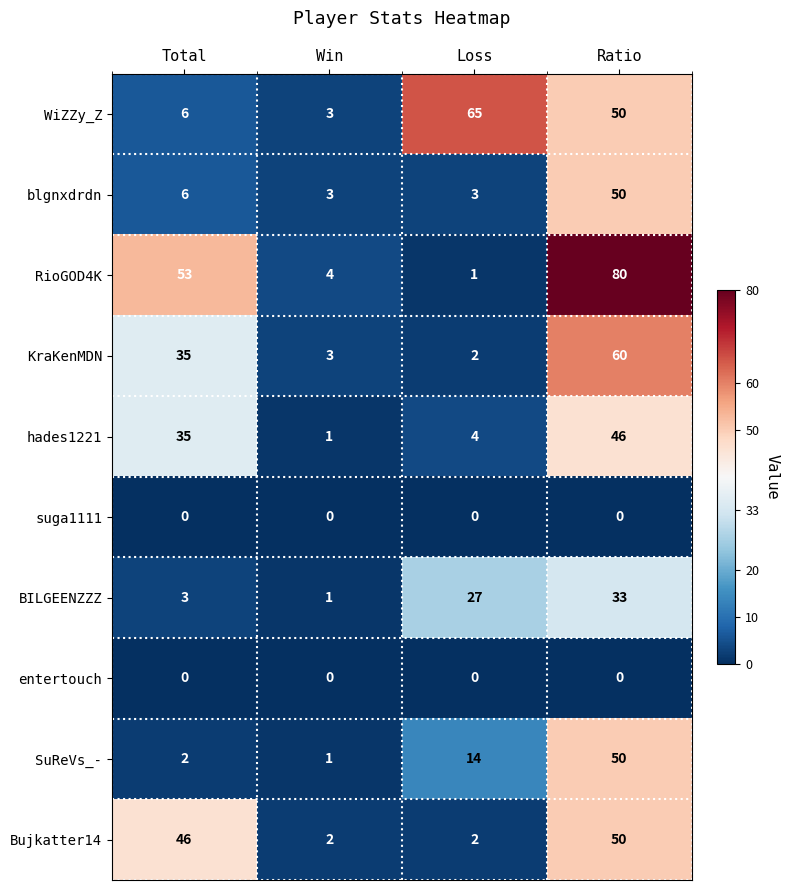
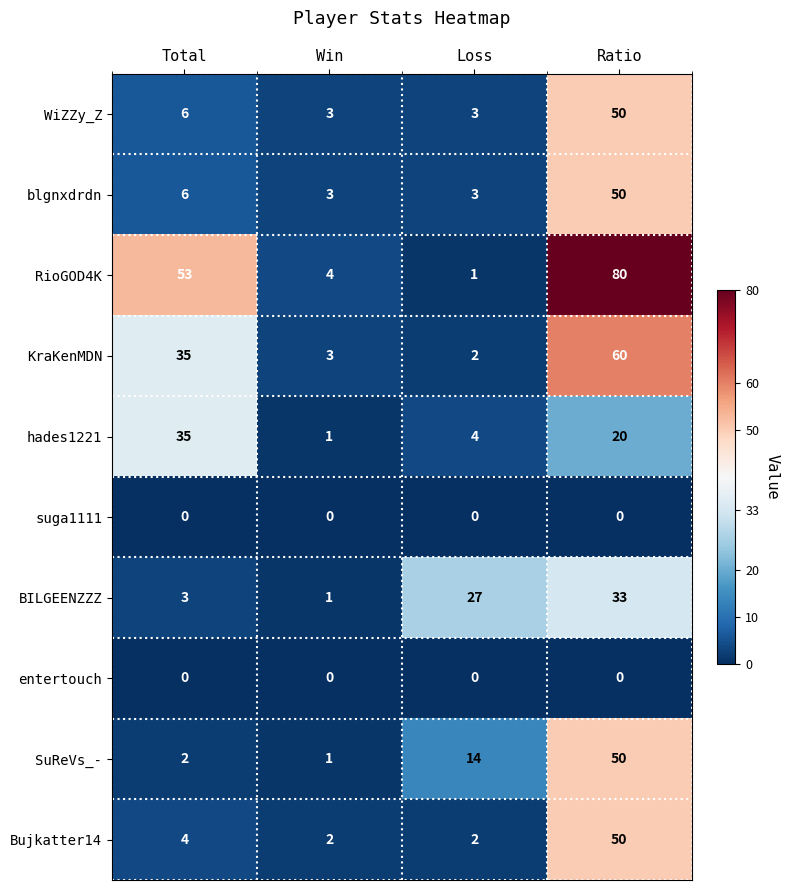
WiZZy_Z, Loss: 65 -> 3
hades1221, Ratio: 46 -> 20
Bujkatter14, Total: 46 -> 4
